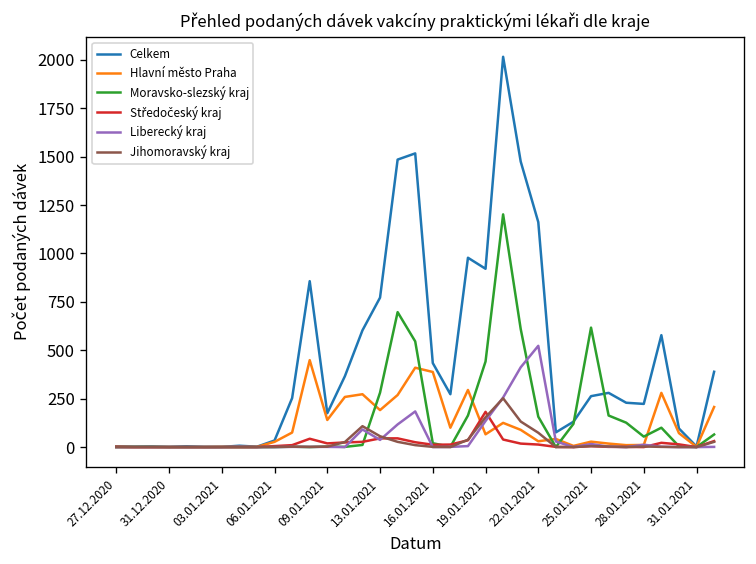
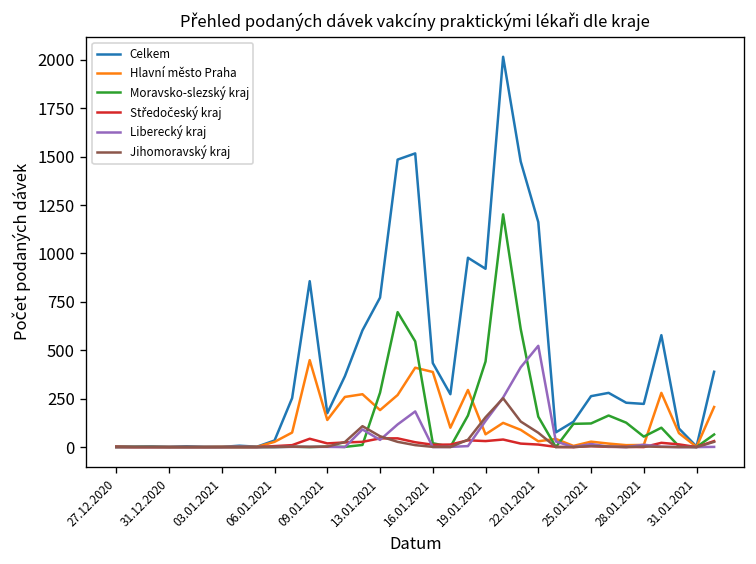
Středočeský kraj, 19.01.2021: 180 -> 30
Moravsko-slezský kraj, 25.01.2021: 620 -> 120
